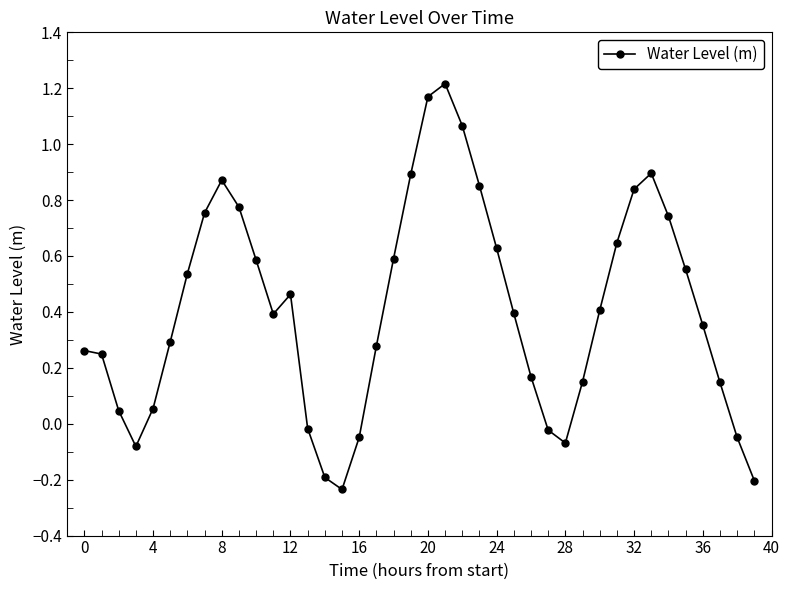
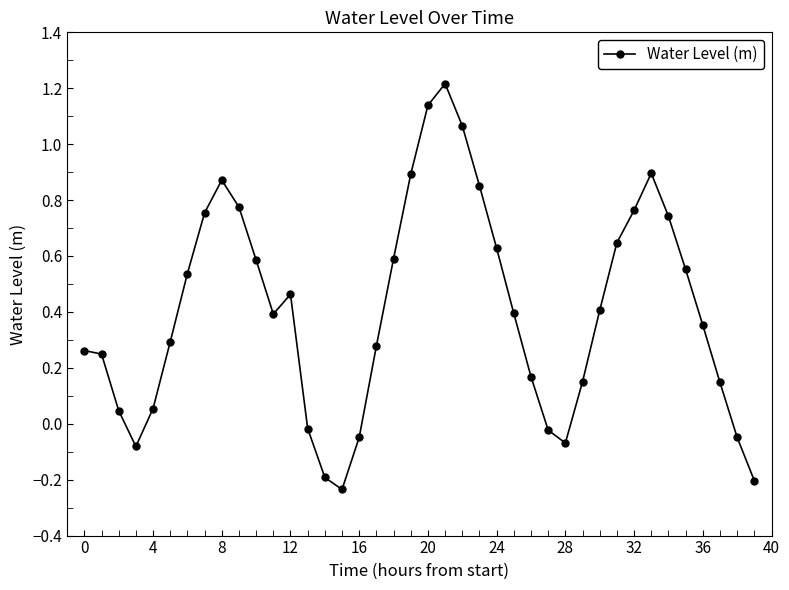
20: 1.17 -> 1.14
32: 0.84 -> 0.76
